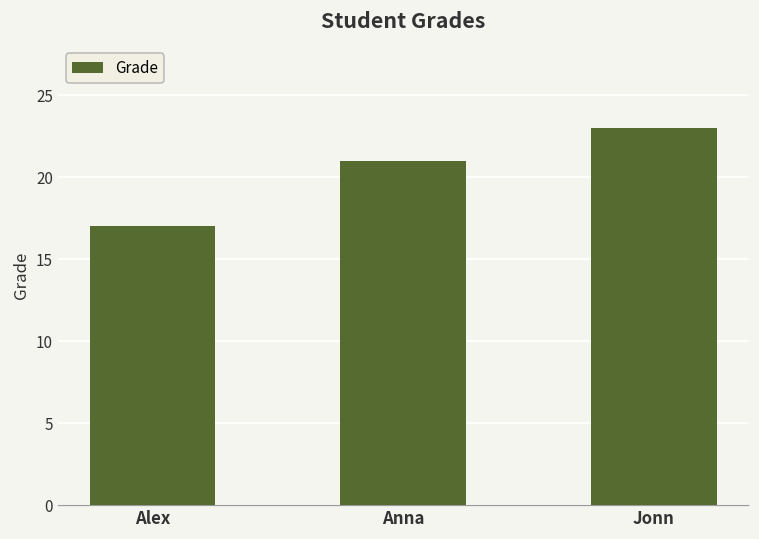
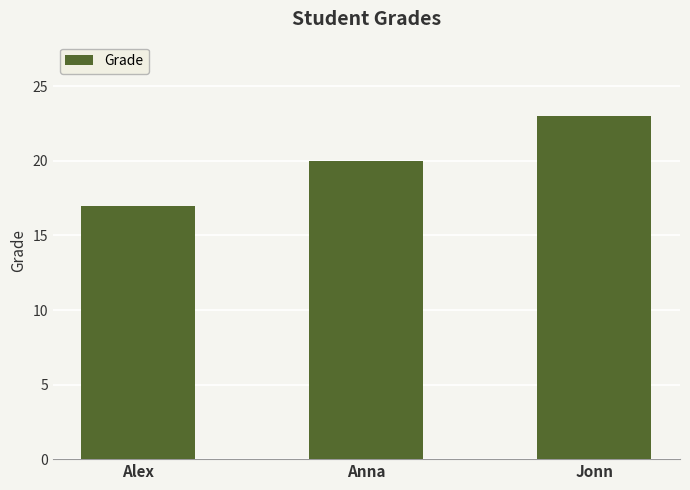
Anna: 21 -> 20
